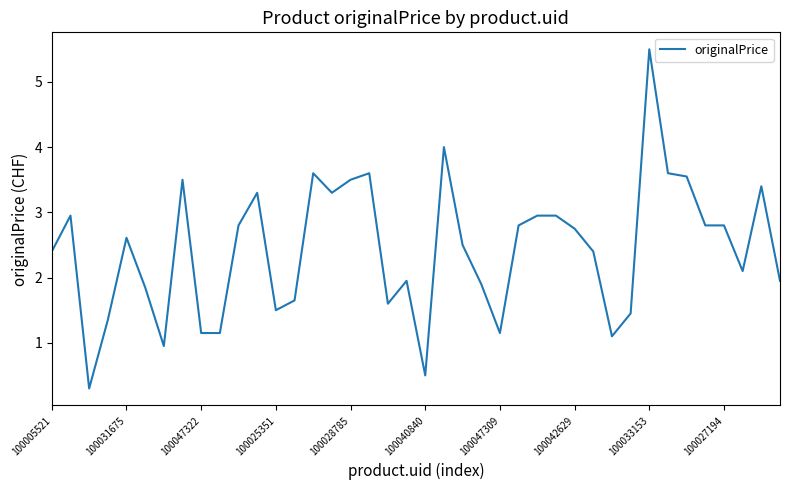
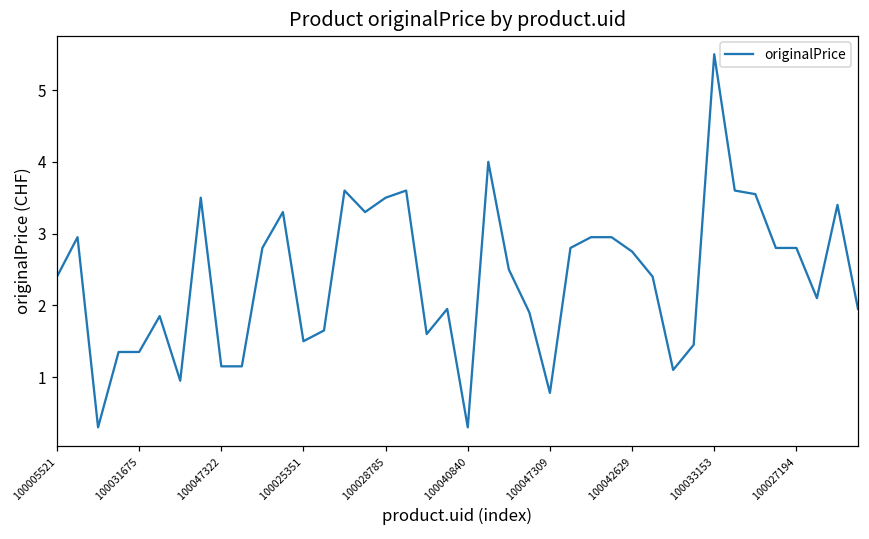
100031675: 2.6 -> 1.4
100040840: 0.5 -> 0.3
100047309: 1.2 -> 0.8
